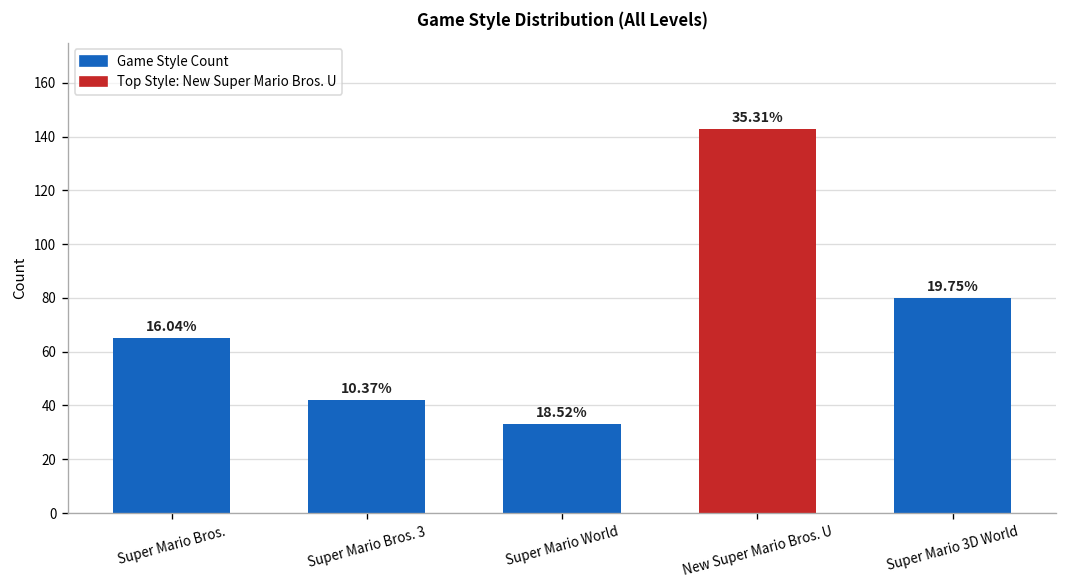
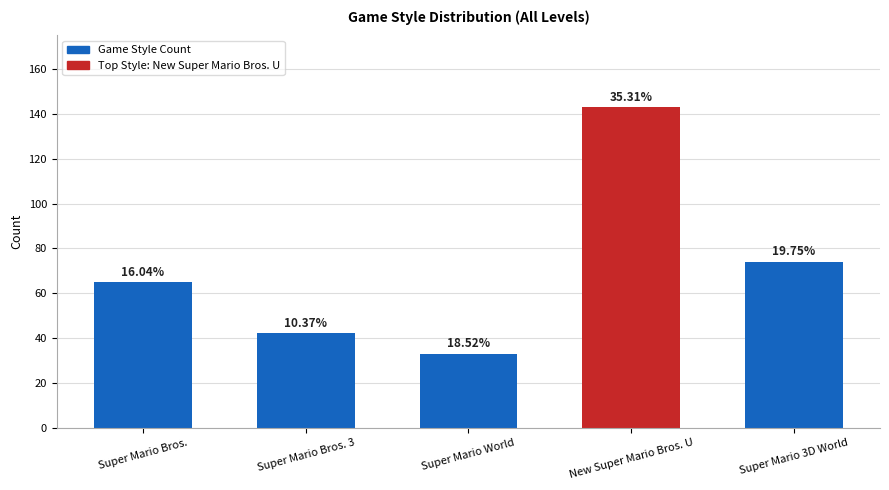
Super Mario 3D World: 80 -> 74
